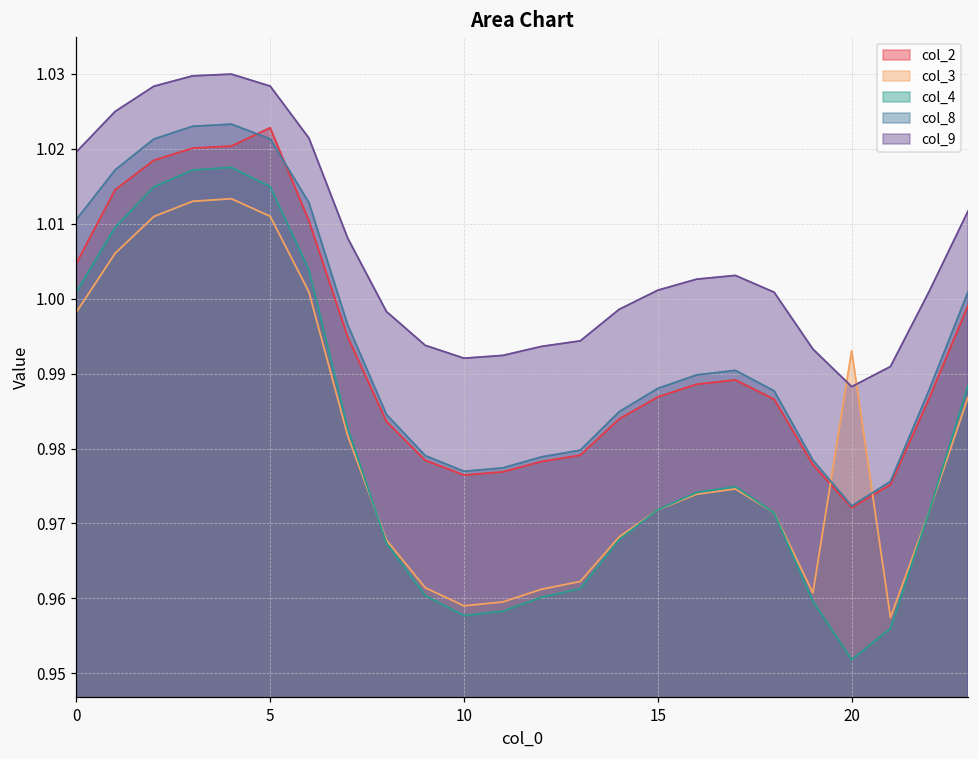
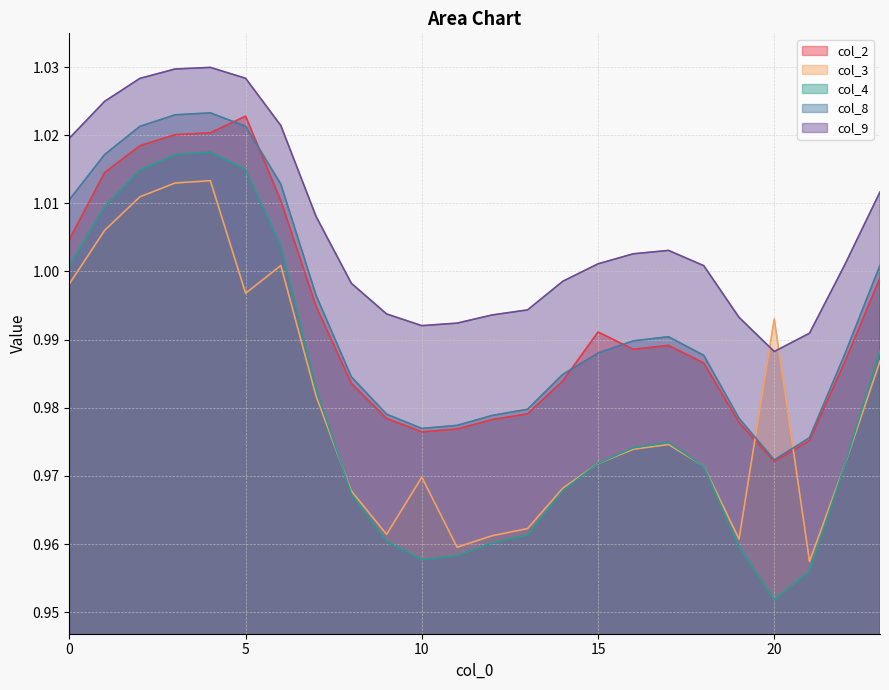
col_3, 5: 1.011 -> 0.997
col_3, 10: 0.959 -> 0.970
col_2, 15: 0.987 -> 0.991
